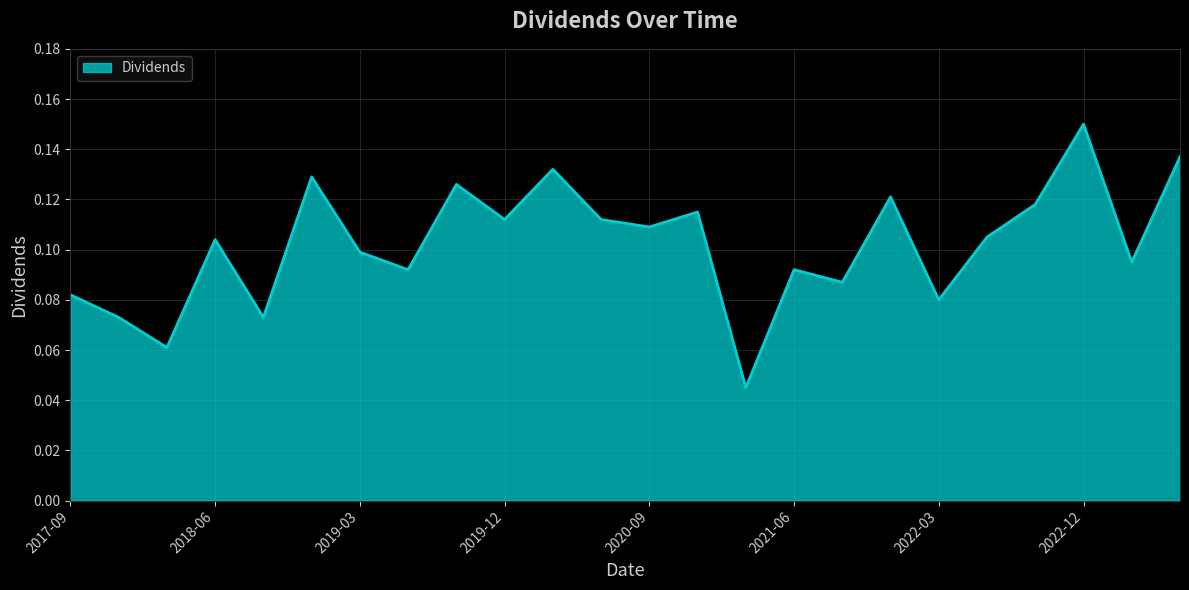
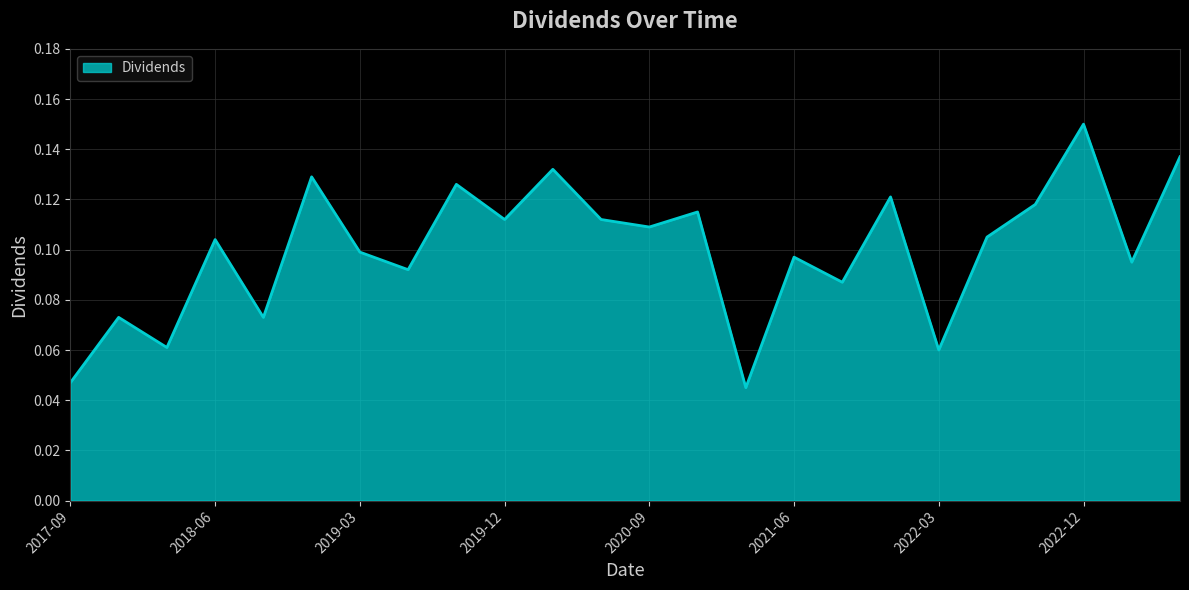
2017-09: 0.082 -> 0.047
2021-06: 0.092 -> 0.097
2022-03: 0.08 -> 0.06
